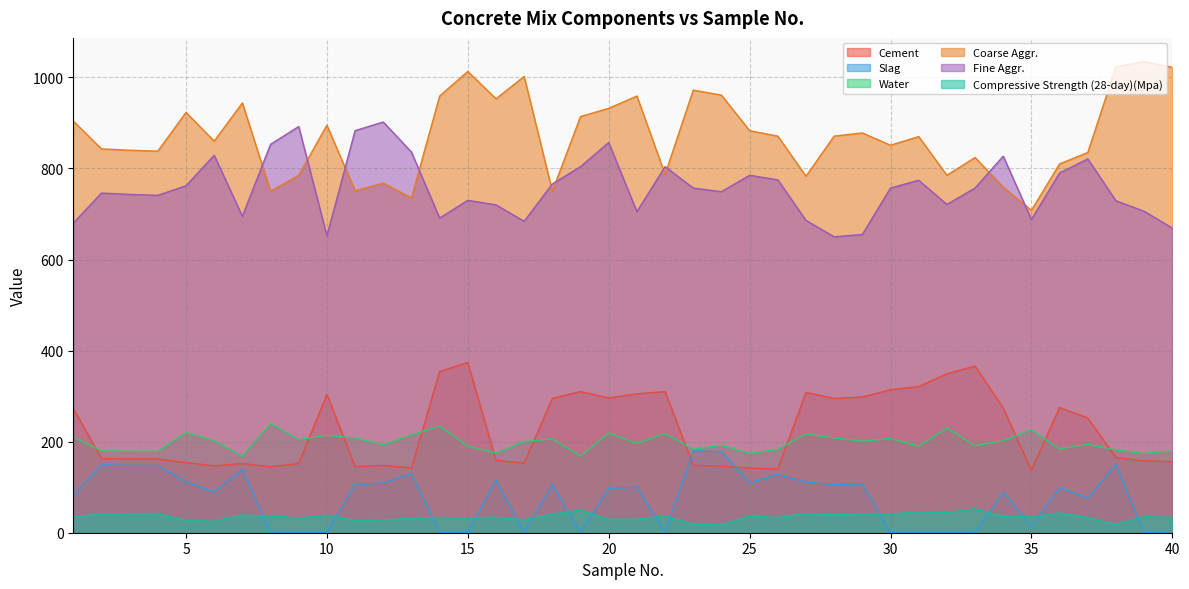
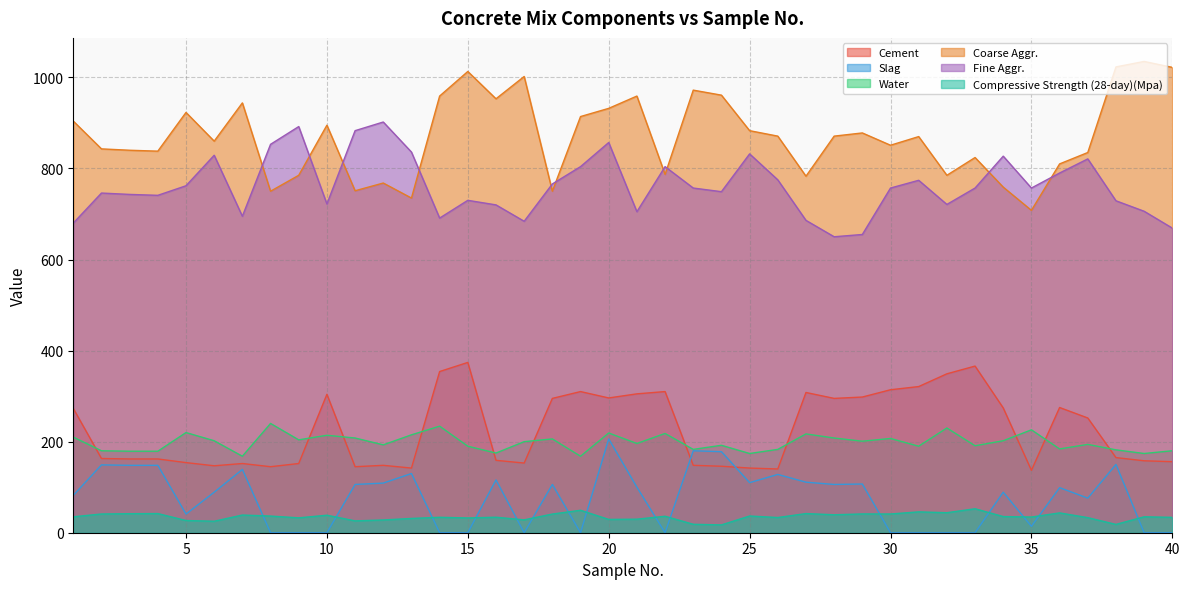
Slag, 5: 110 -> 40
Fine Aggr., 10: 650 -> 720
Slag, 20: 100 -> 210
Fine Aggr., 25: 790 -> 830
Fine Aggr., 35: 690 -> 760
